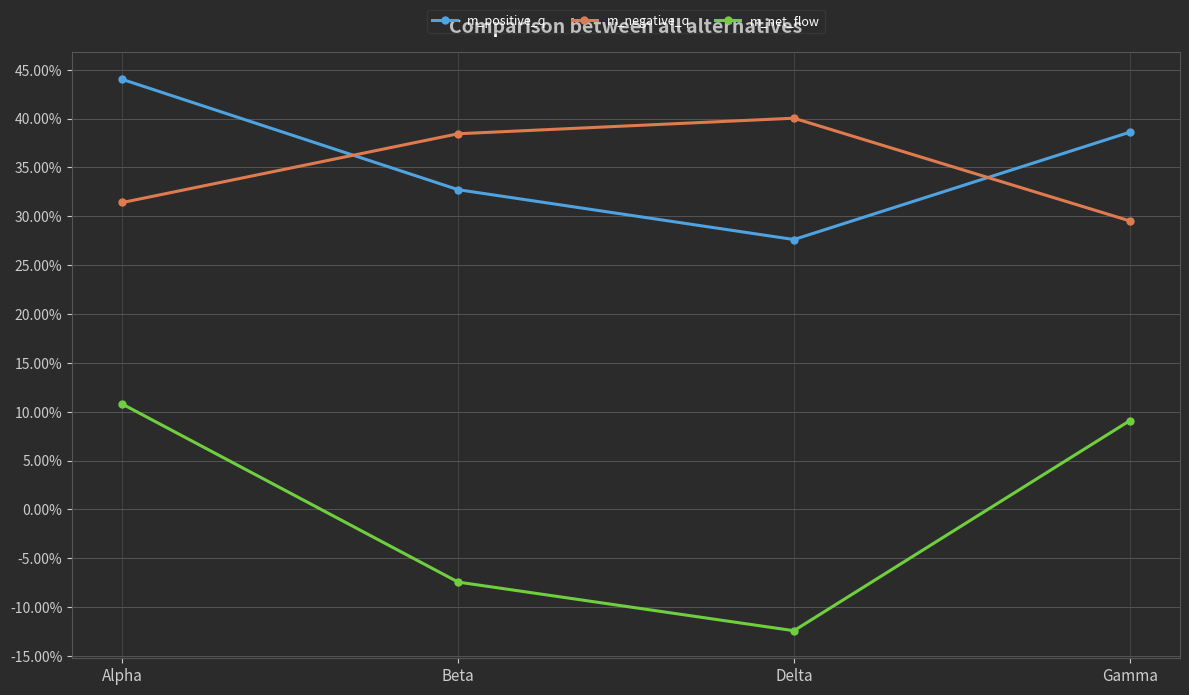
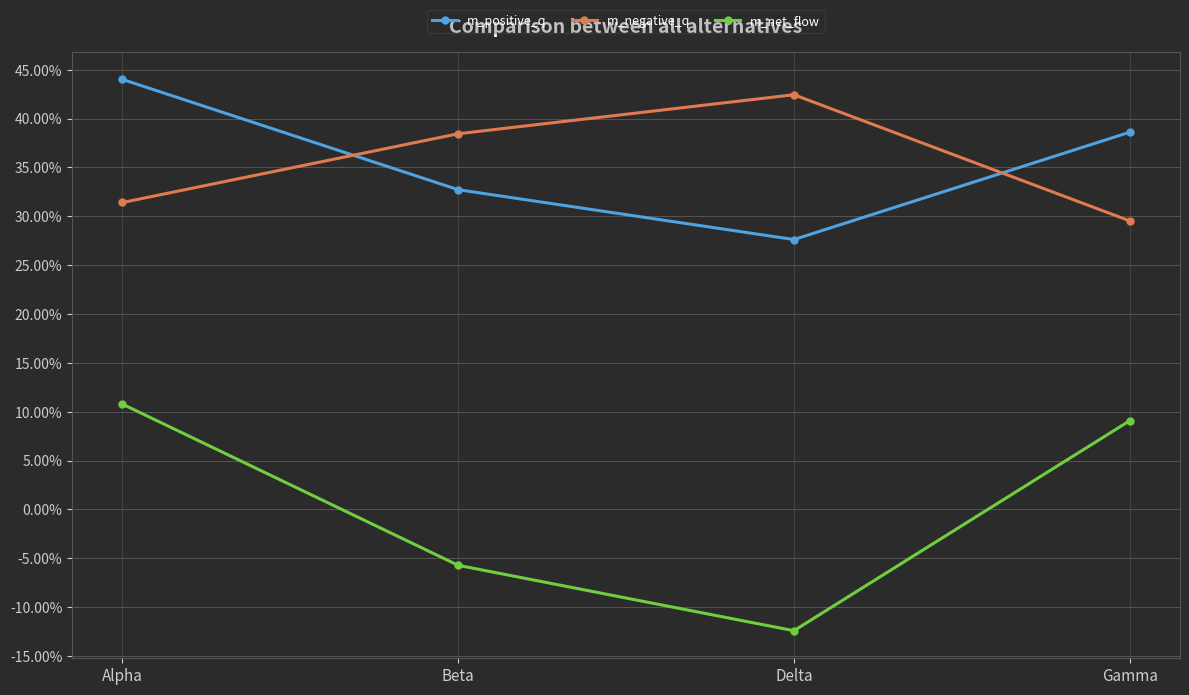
m_net_flow, Beta: -7% -> -6%
m_negative_q, Delta: 40% -> 42%
